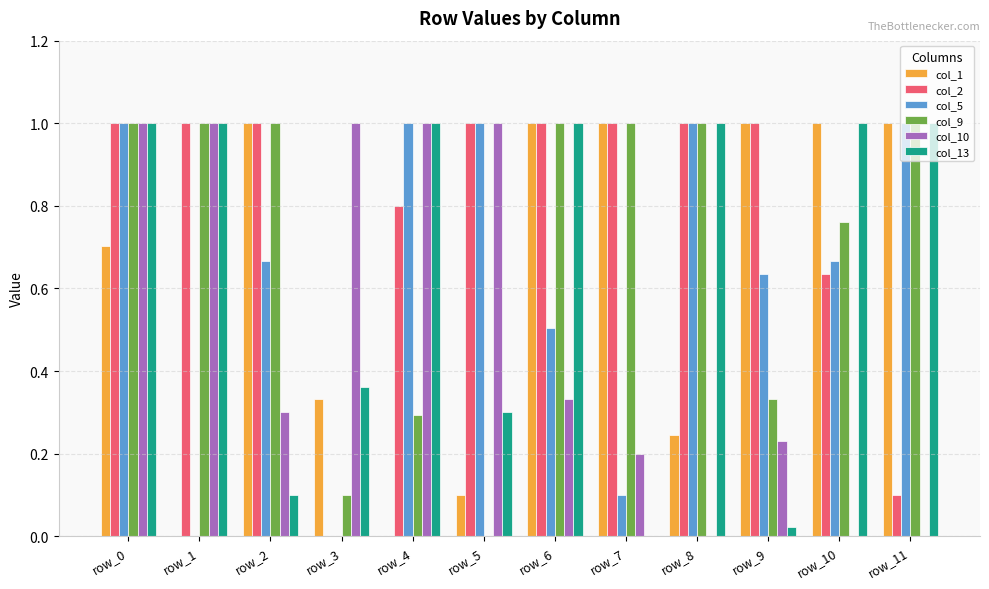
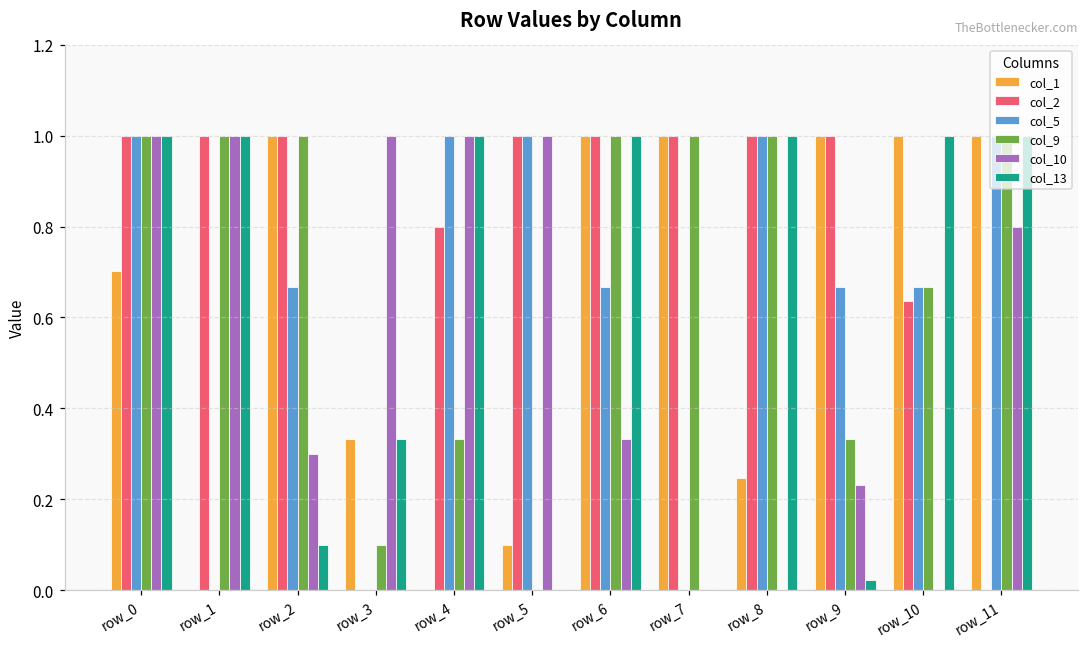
col_13, row_3: 0.36 -> 0.33
col_9, row_4: 0.29 -> 0.33
col_13, row_5: 0.3 -> 0.0
col_5, row_6: 0.50 -> 0.67
col_5, row_7: 0.1 -> 0.0
col_10, row_7: 0.2 -> 0.0
col_5, row_9: 0.64 -> 0.67
col_9, row_10: 0.76 -> 0.67
col_2, row_11: 0.1 -> 0.0
col_10, row_11: 0.0 -> 0.8
